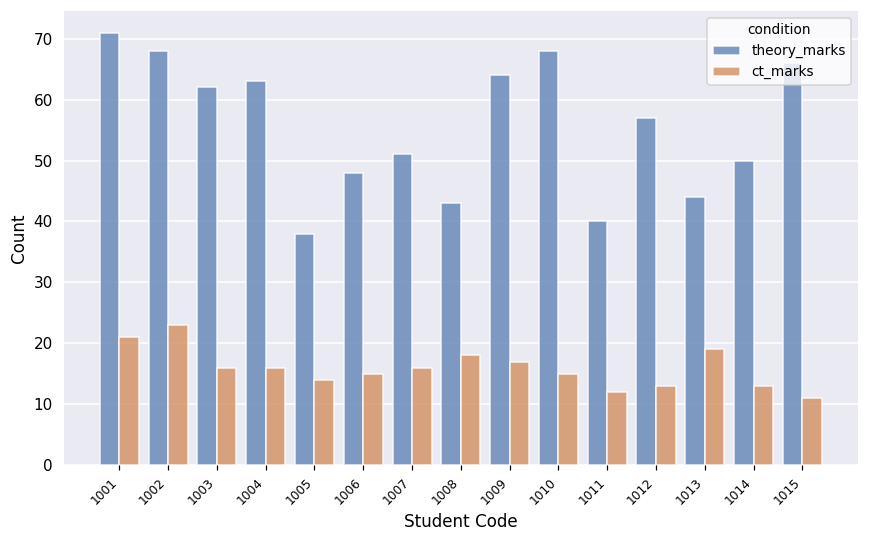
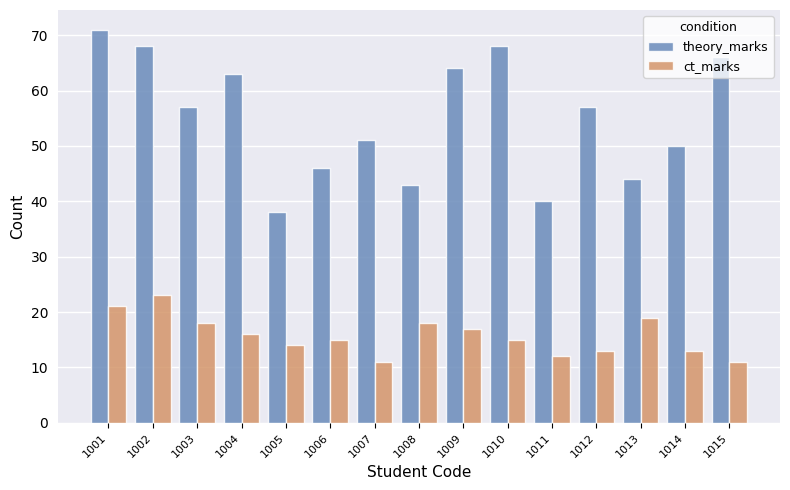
theory_marks, 1003: 62 -> 57
ct_marks, 1003: 16 -> 18
theory_marks, 1006: 48 -> 46
ct_marks, 1007: 16 -> 11
